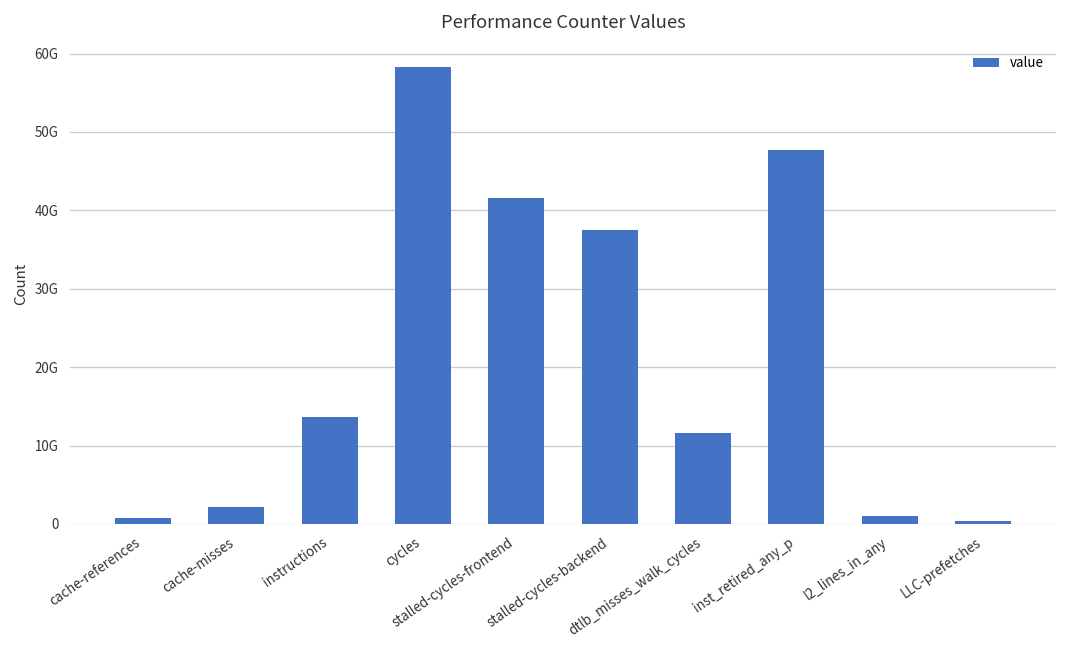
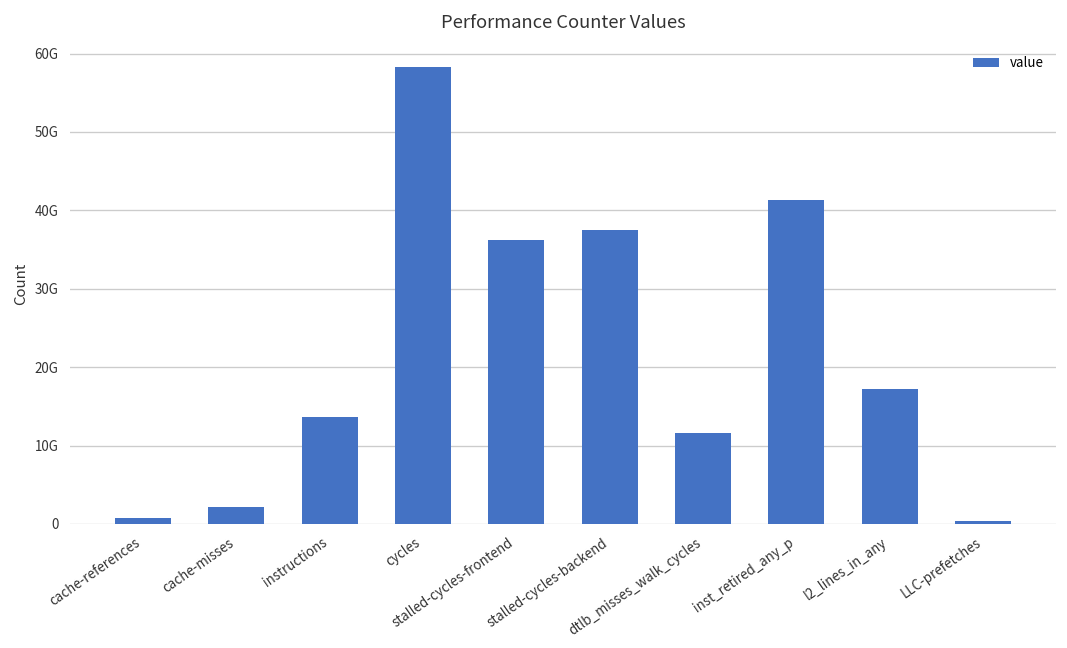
stalled-cycles-frontend: 42000000000 -> 36000000000
inst_retired_any_p: 48000000000 -> 41000000000
l2_lines_in_any: 1000000000 -> 17000000000
